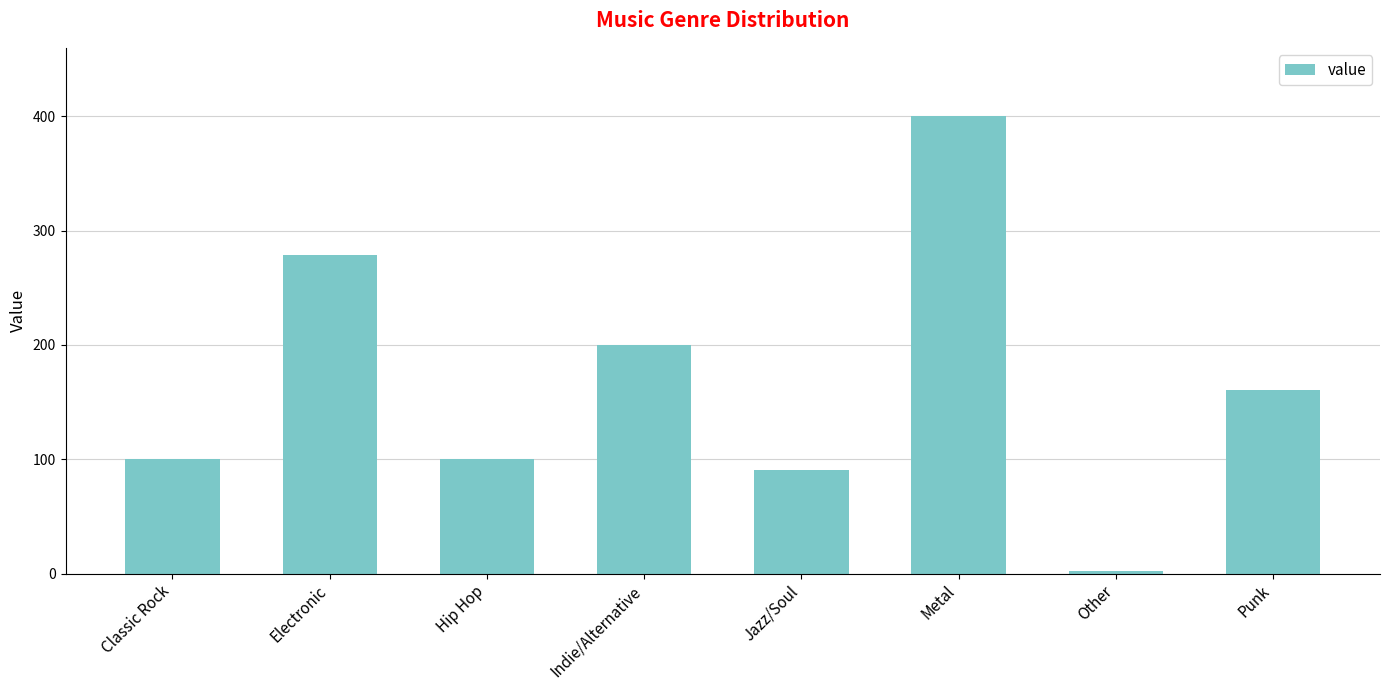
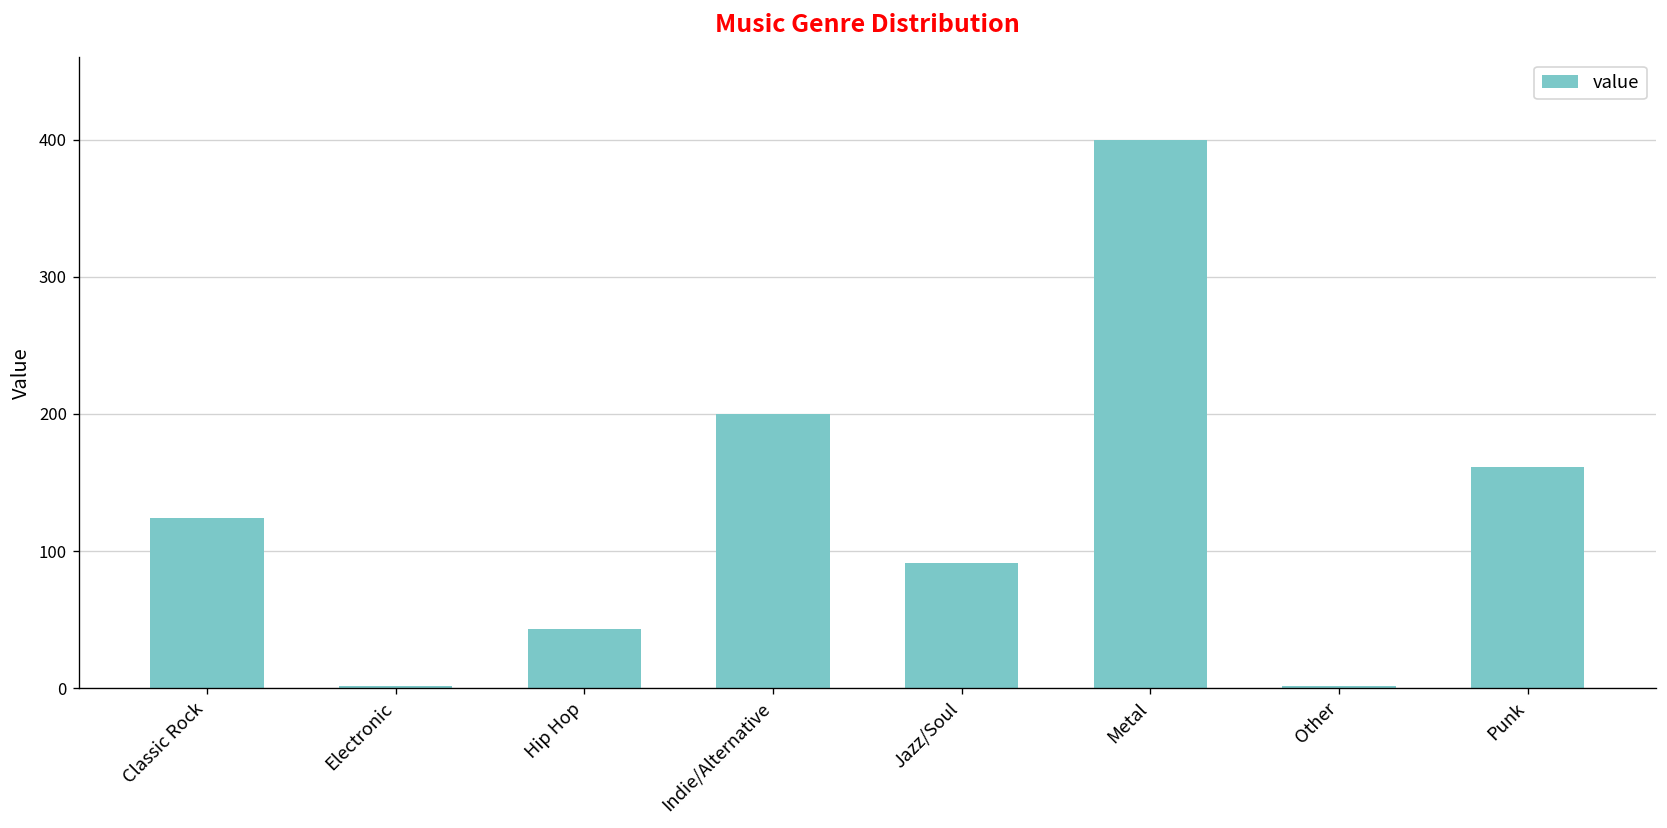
Classic Rock: 100 -> 124
Electronic: 279 -> 2
Hip Hop: 100 -> 43
